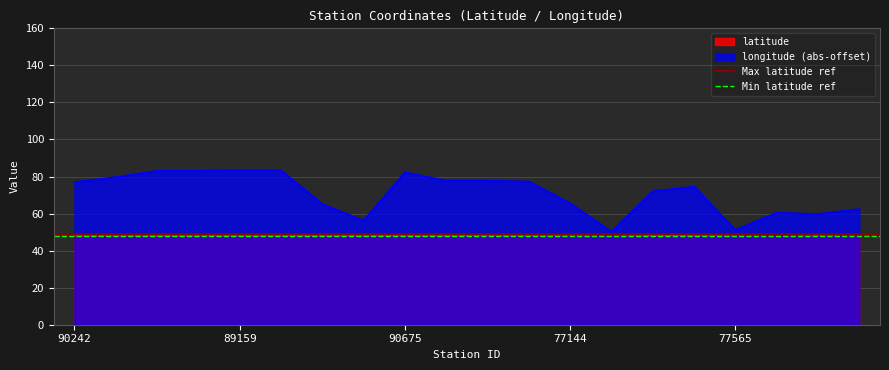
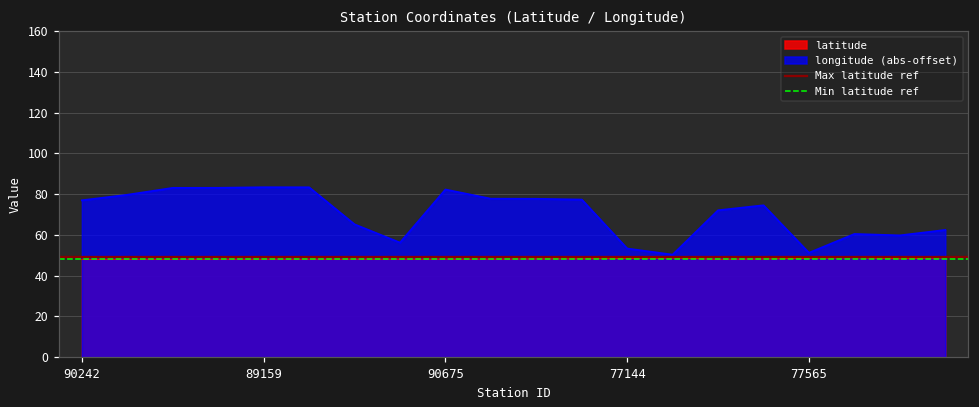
longitude (abs-offset), 77144: 66 -> 53
